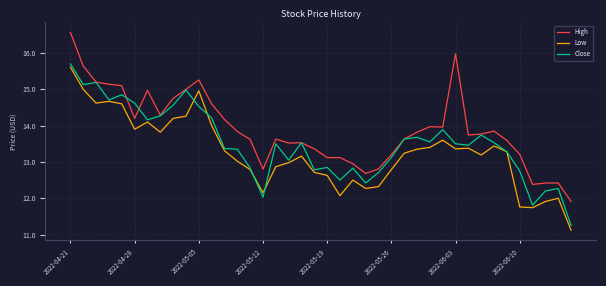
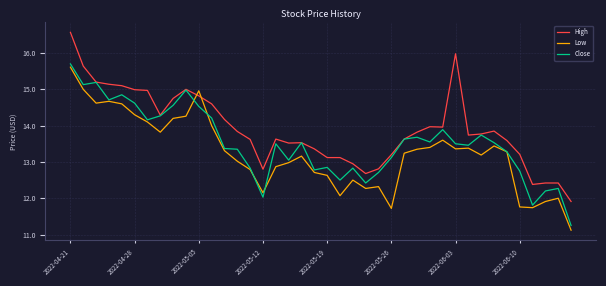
High, 2022-04-28: 14.2 -> 15.0
Low, 2022-04-28: 13.9 -> 14.3
High, 2022-05-05: 15.3 -> 14.8
Low, 2022-05-26: 12.8 -> 11.7
